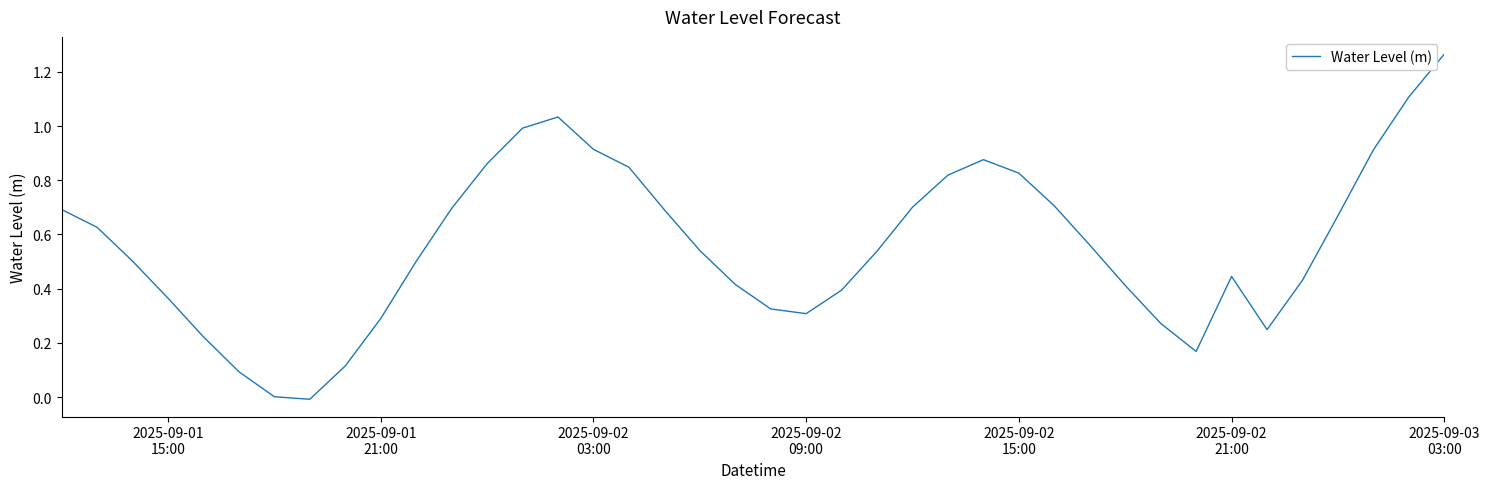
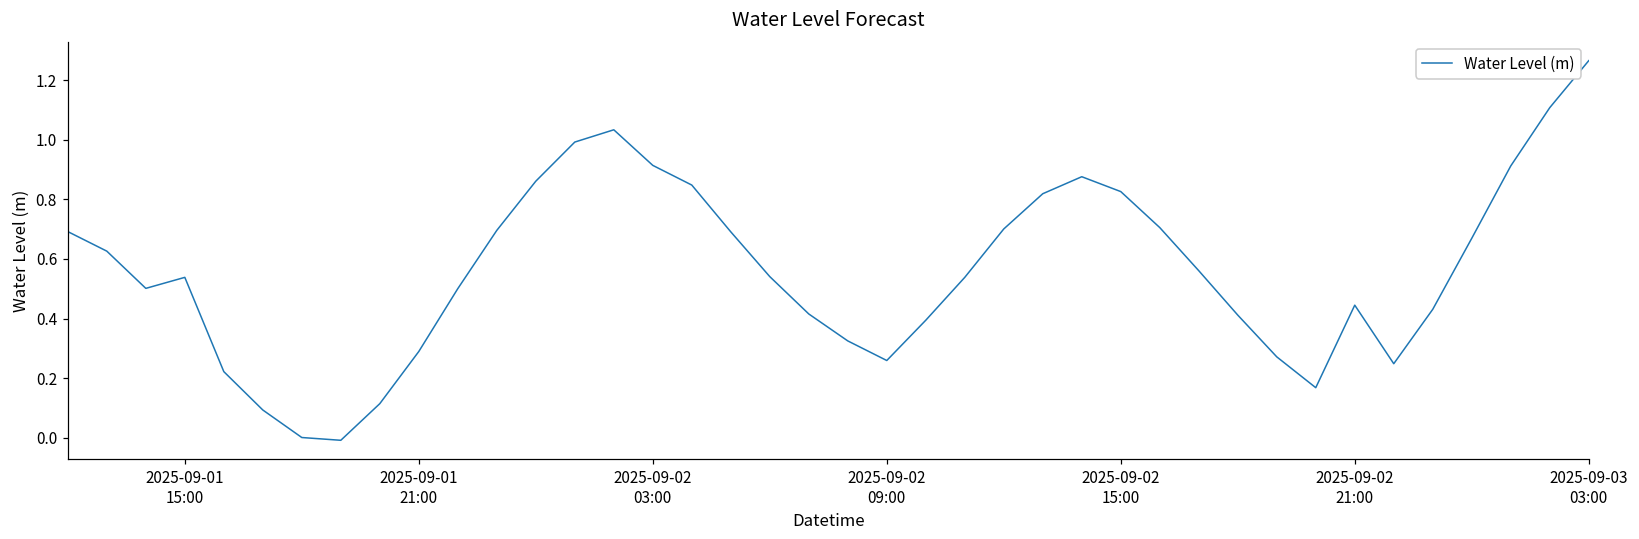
2025-09-01 15:00: 0.36 -> 0.54
2025-09-02 09:00: 0.31 -> 0.26
